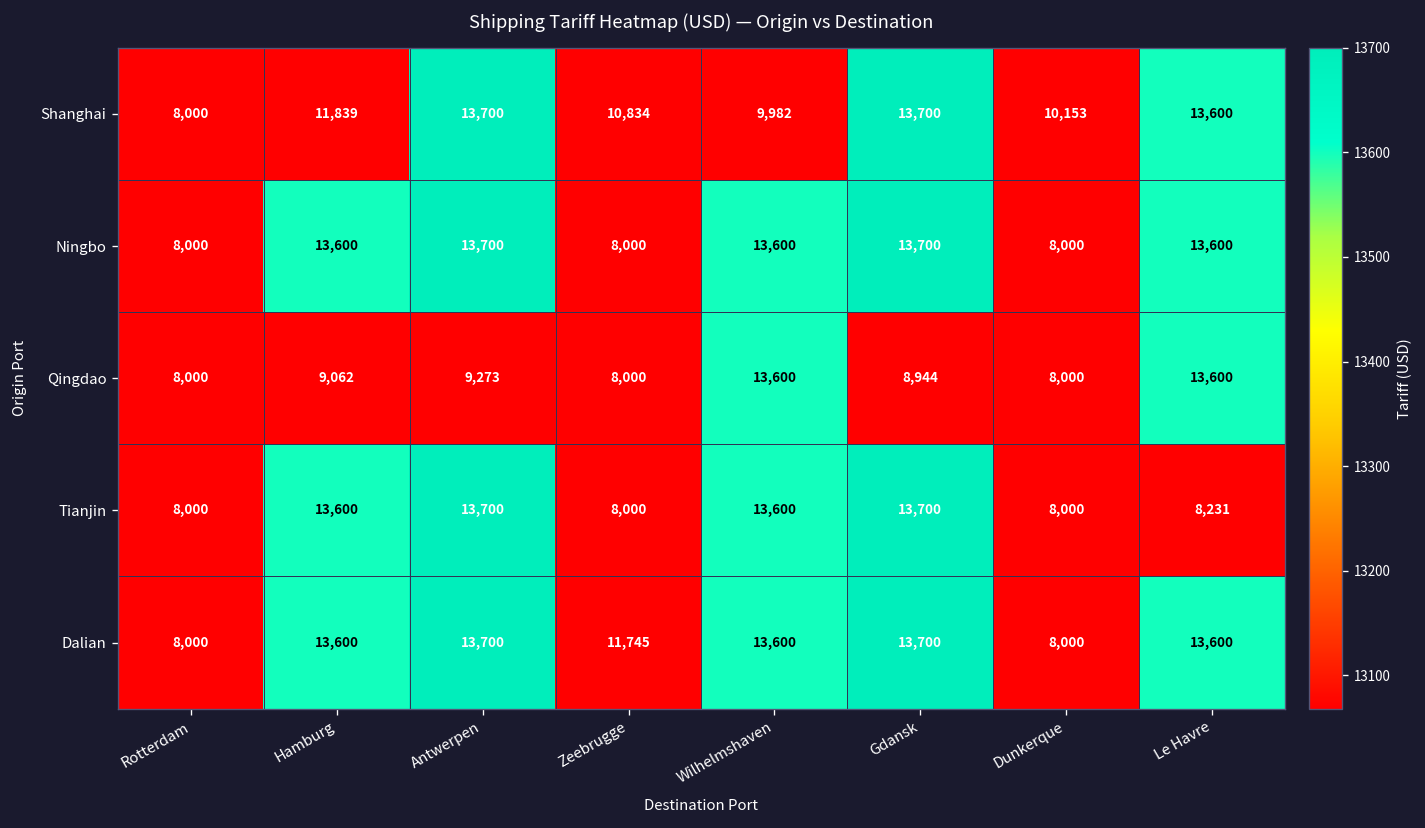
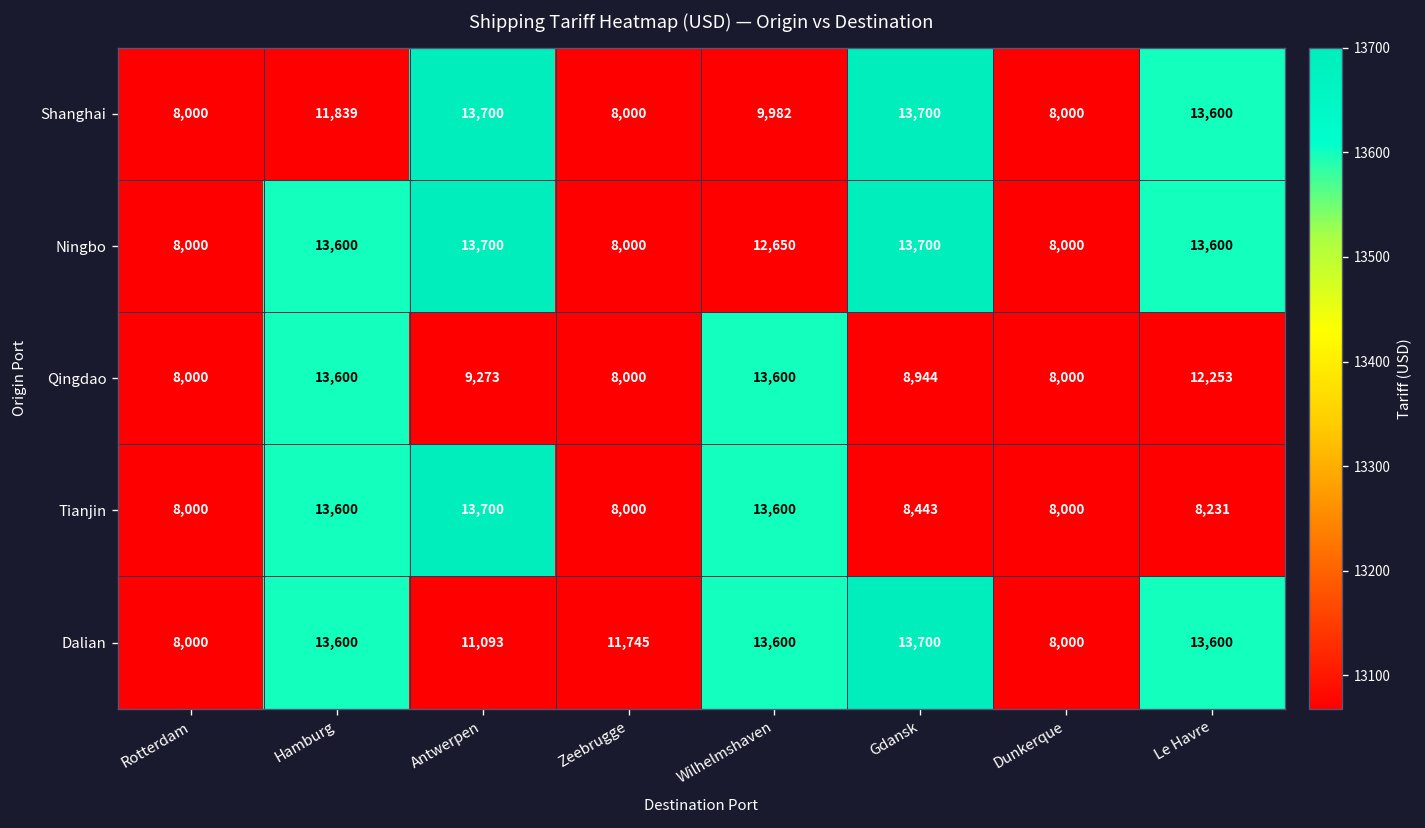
Shanghai, Zeebrugge: 10,834 -> 8,000
Shanghai, Dunkerque: 10,153 -> 8,000
Ningbo, Wilhelmshaven: 13,600 -> 12,650
Qingdao, Hamburg: 9,062 -> 13,600
Qingdao, Le Havre: 13,600 -> 12,253
Tianjin, Gdansk: 13,700 -> 8,443
Dalian, Antwerpen: 13,700 -> 11,093
